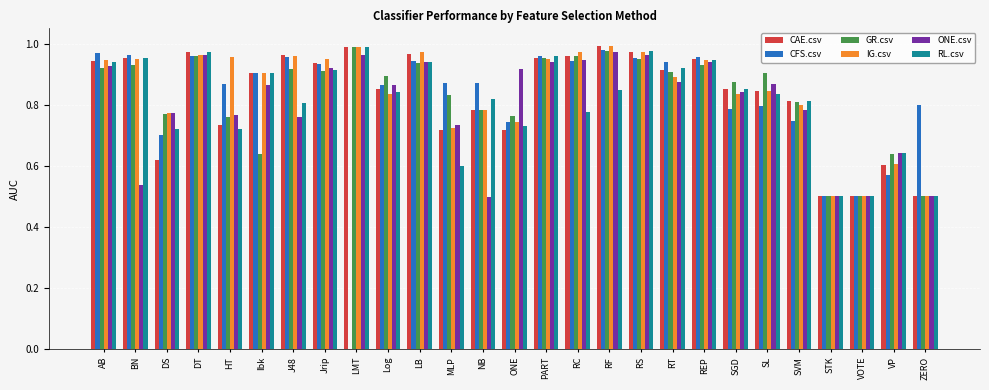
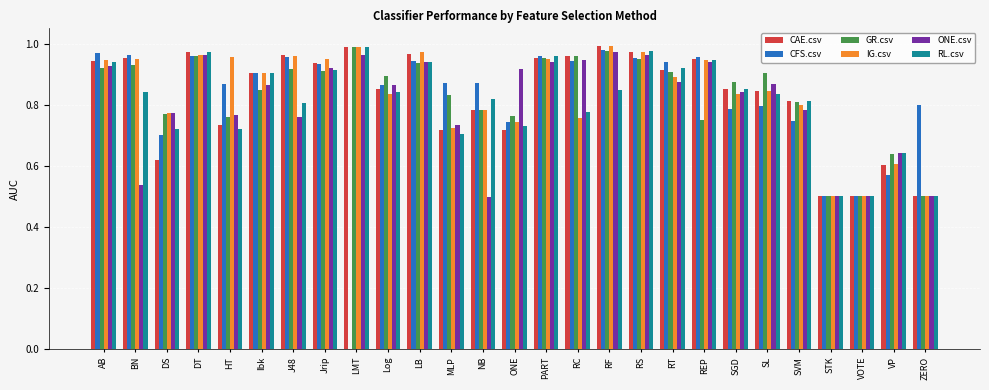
RL.csv, BN: 0.95 -> 0.84
GR.csv, Ibk: 0.64 -> 0.85
RL.csv, MLP: 0.60 -> 0.70
IG.csv, RC: 0.97 -> 0.76
GR.csv, REP: 0.93 -> 0.75
